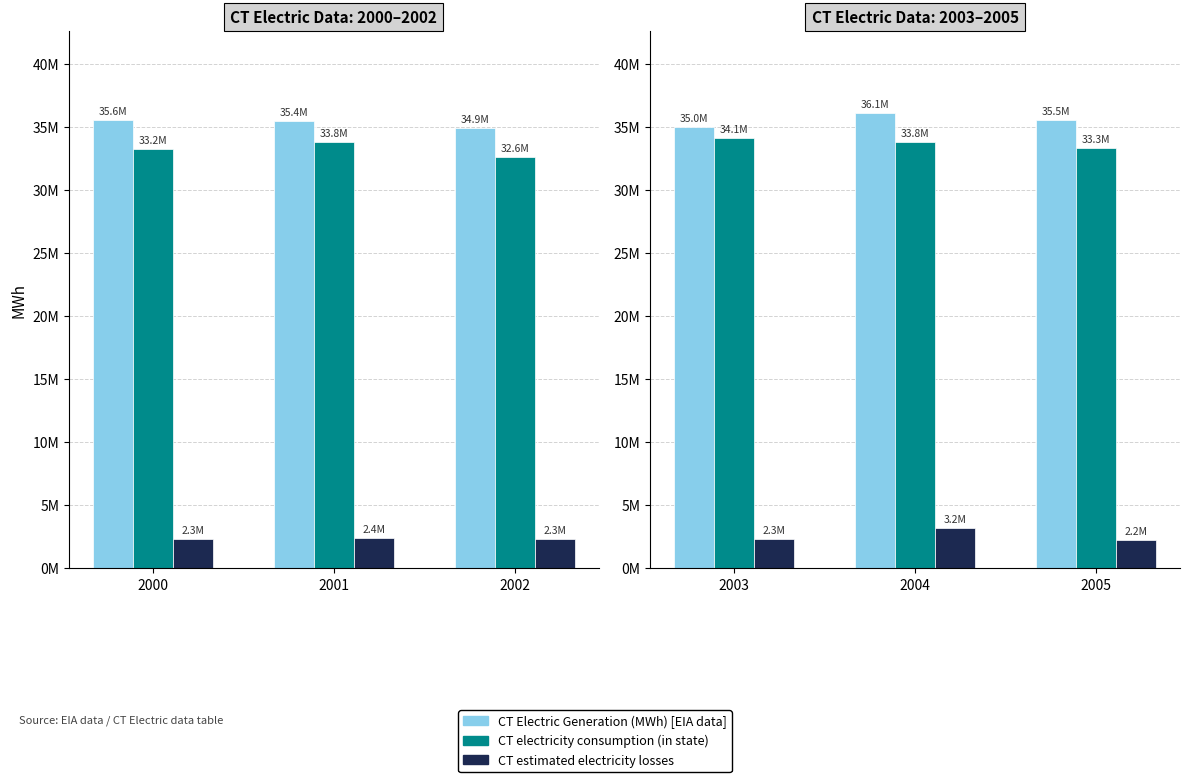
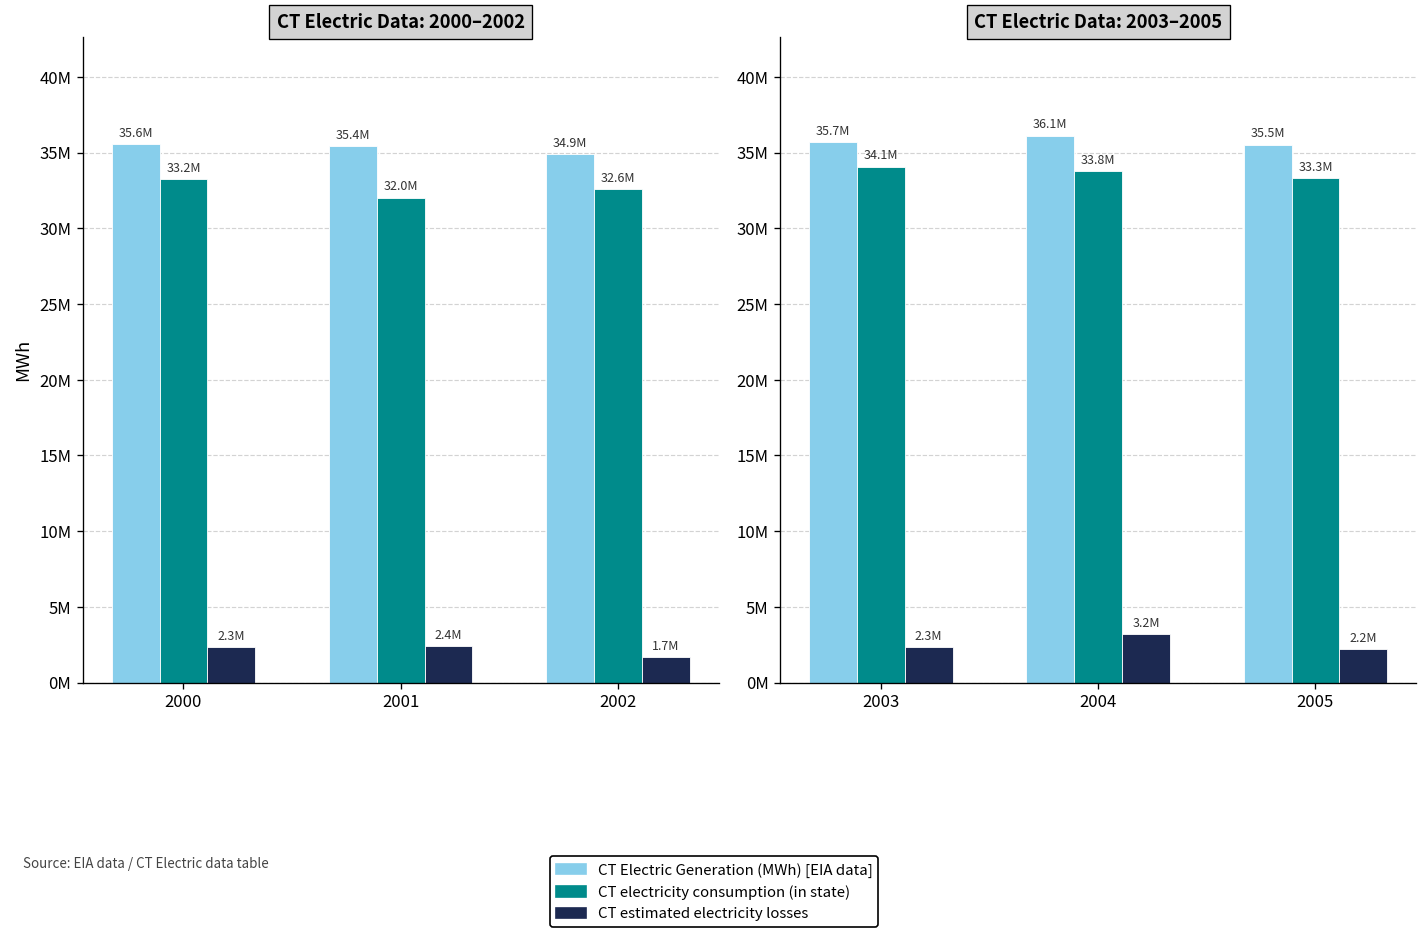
CT Electric Data: 2000–2002, CT electricity consumption (in state), 2001: 33.8M -> 32.0M
CT Electric Data: 2000–2002, CT estimated electricity losses, 2002: 2.3M -> 1.7M
CT Electric Data: 2003–2005, CT Electric Generation (MWh) [EIA data], 2003: 35.0M -> 35.7M
